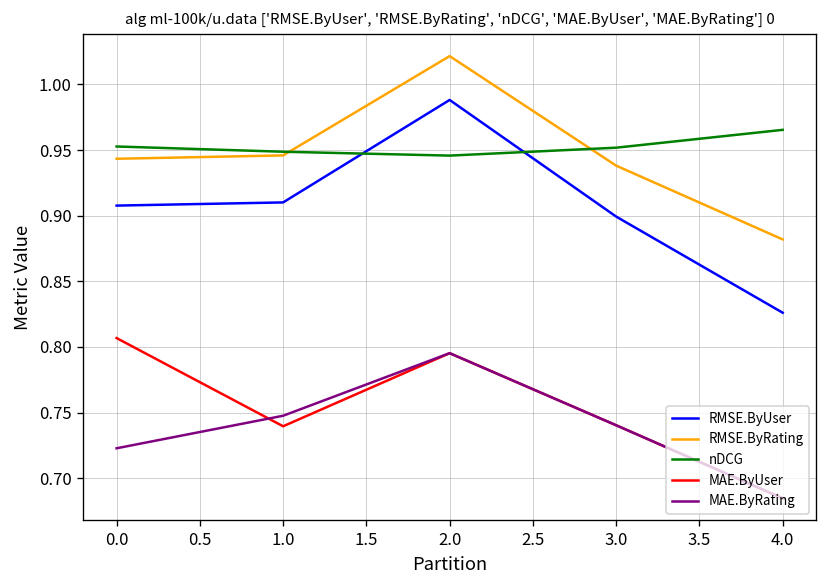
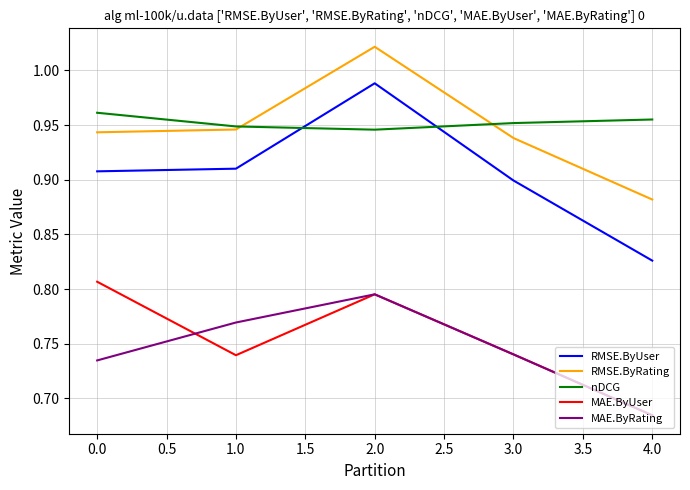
nDCG, 0.0: 0.953 -> 0.961
MAE.ByRating, 0.0: 0.723 -> 0.735
MAE.ByRating, 1.0: 0.748 -> 0.769
nDCG, 4.0: 0.965 -> 0.955
